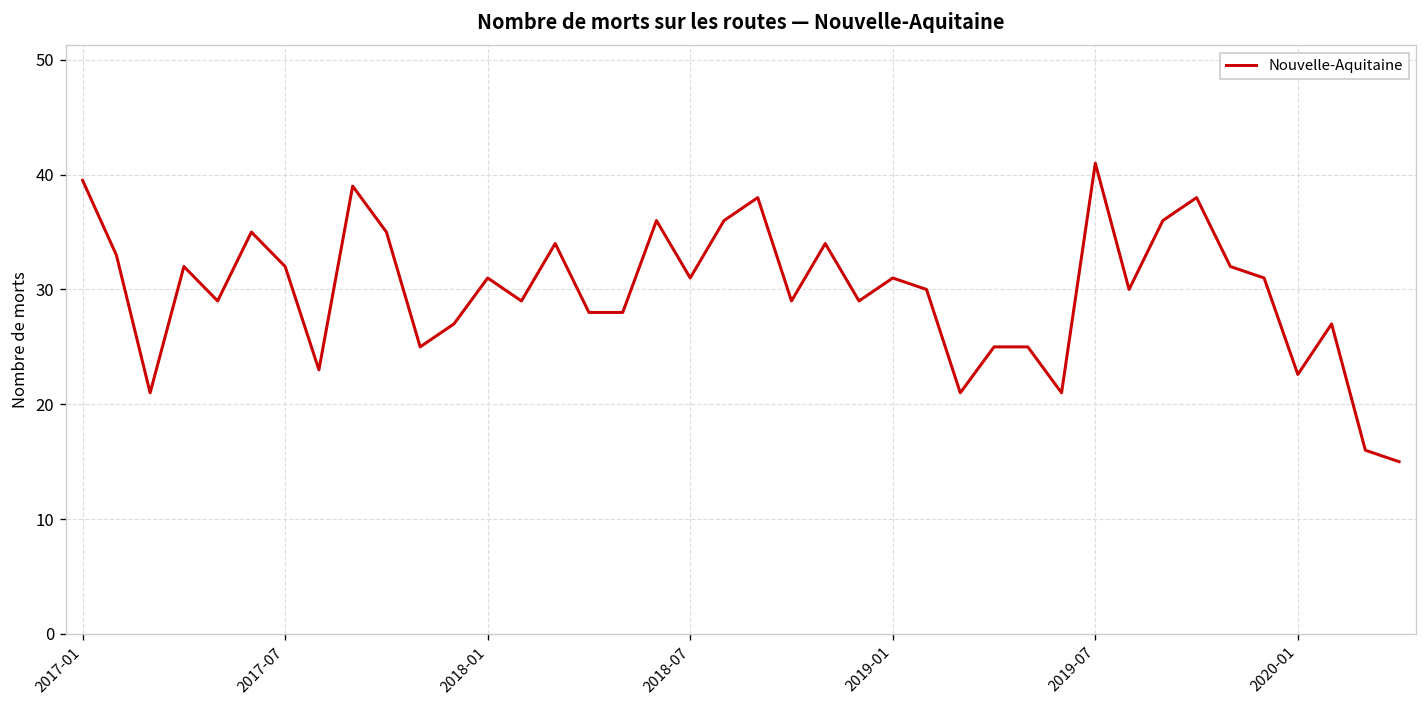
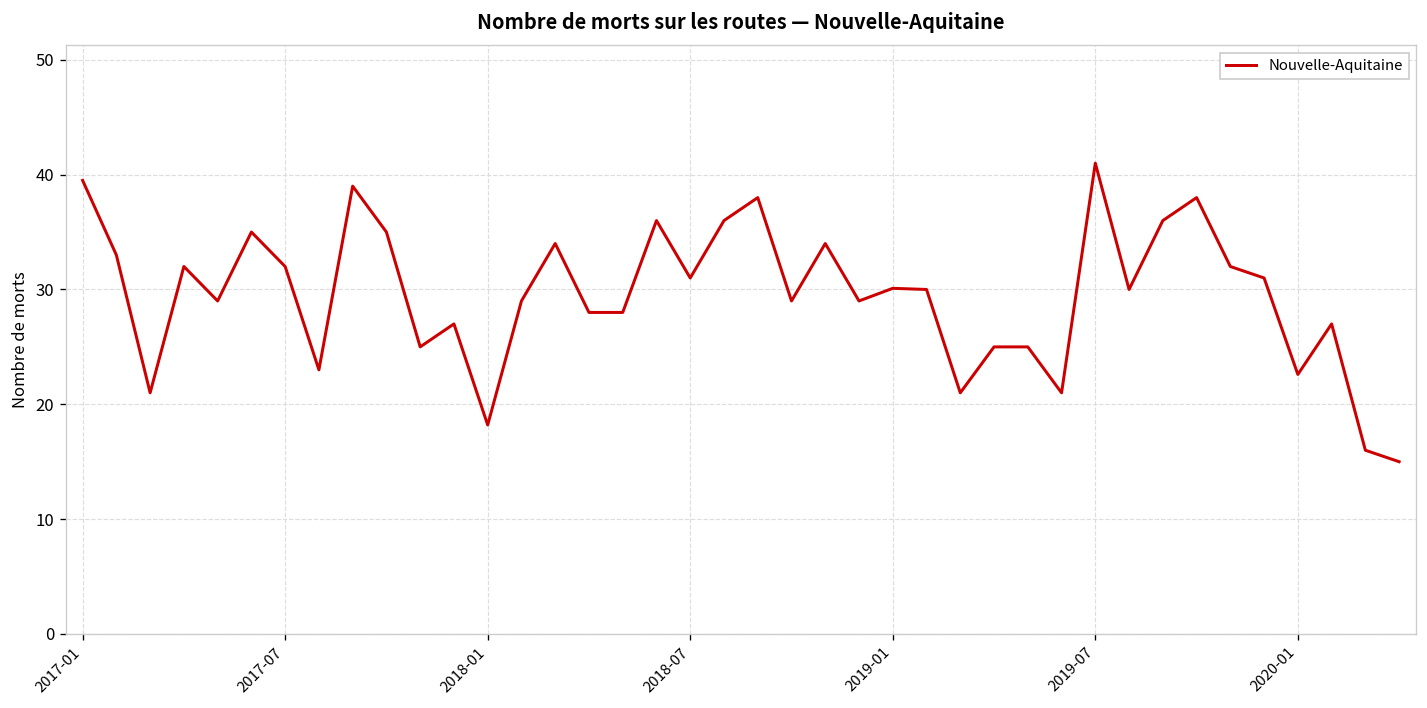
2018-01: 31 -> 18
2019-01: 31 -> 30
